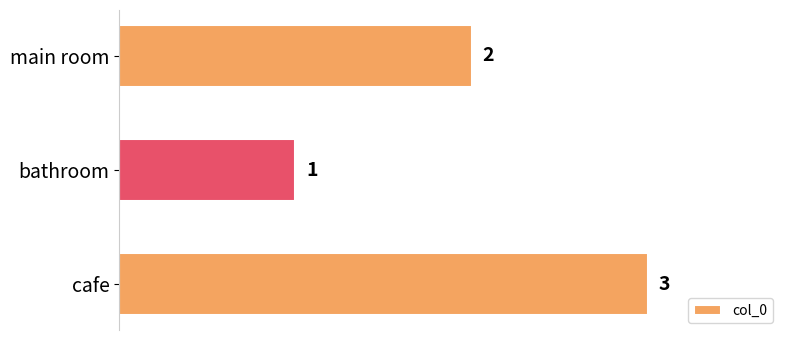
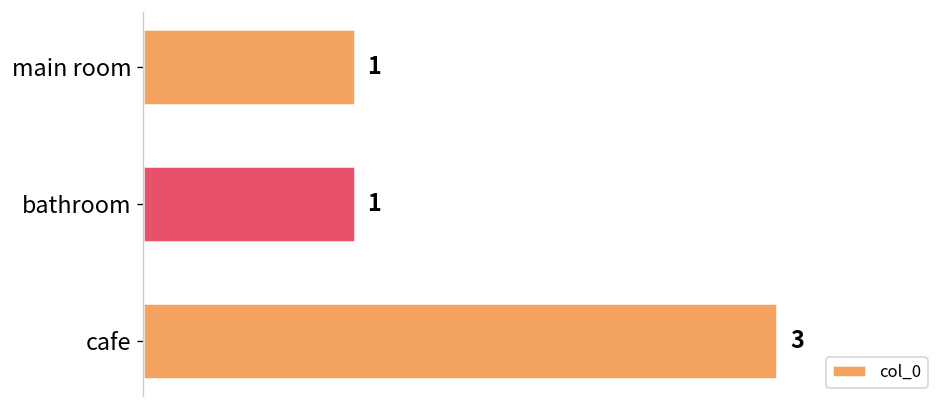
main room: 2 -> 1
